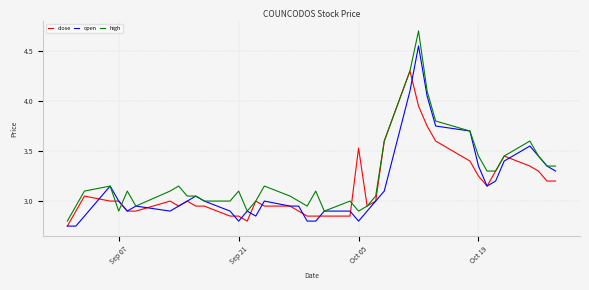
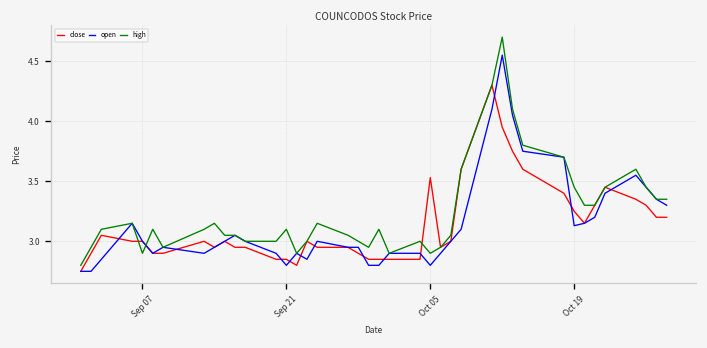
open, Oct 19: 3.35 -> 3.13
